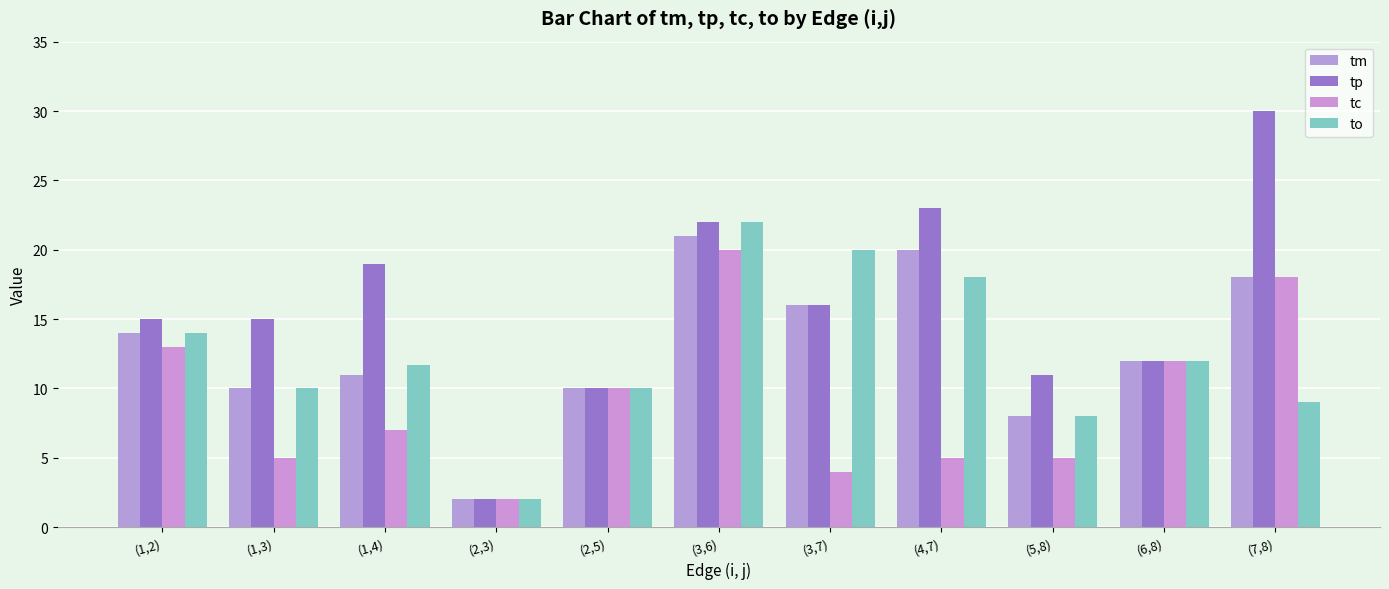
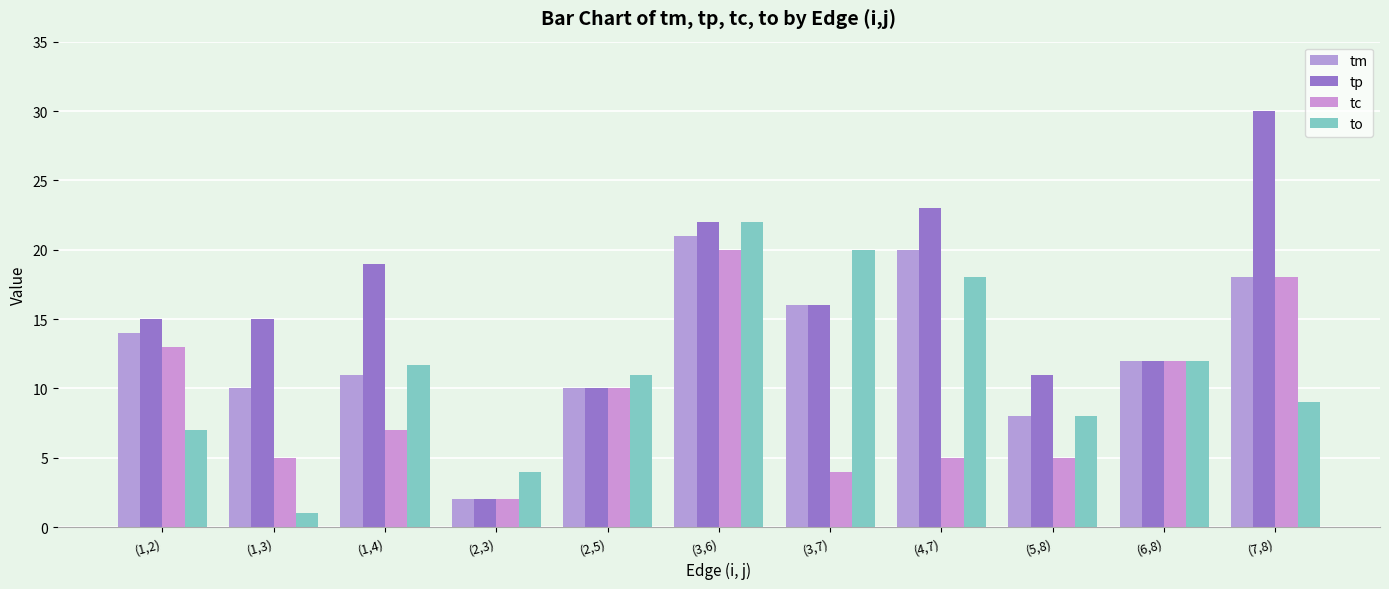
to, (1,2): 14 -> 7
to, (1,3): 10 -> 1
to, (2,3): 2 -> 4
to, (2,5): 10 -> 11
